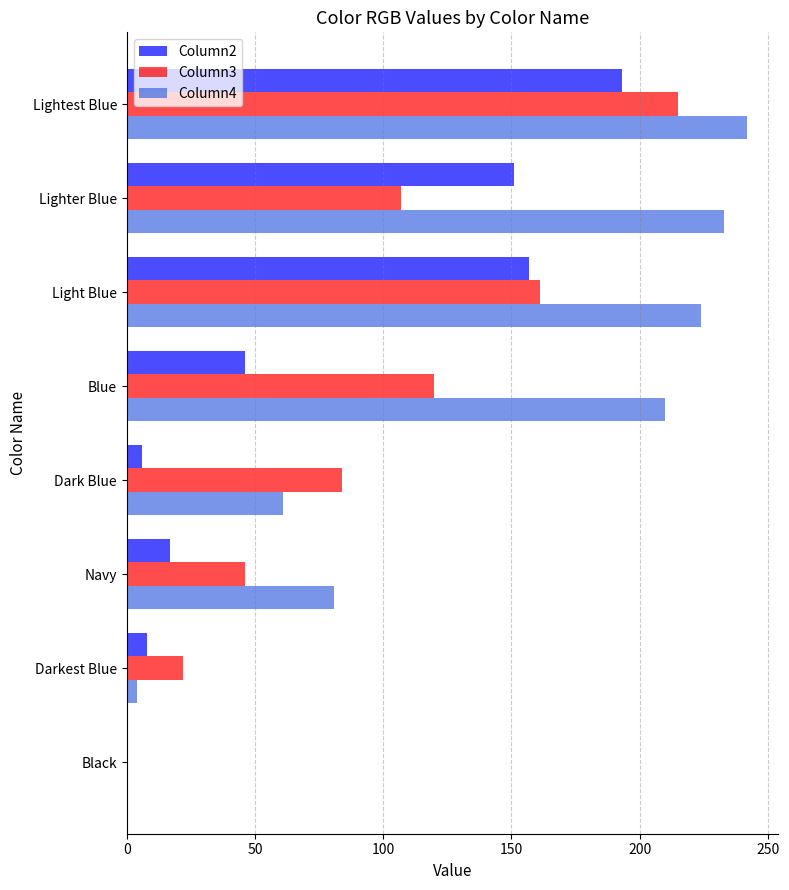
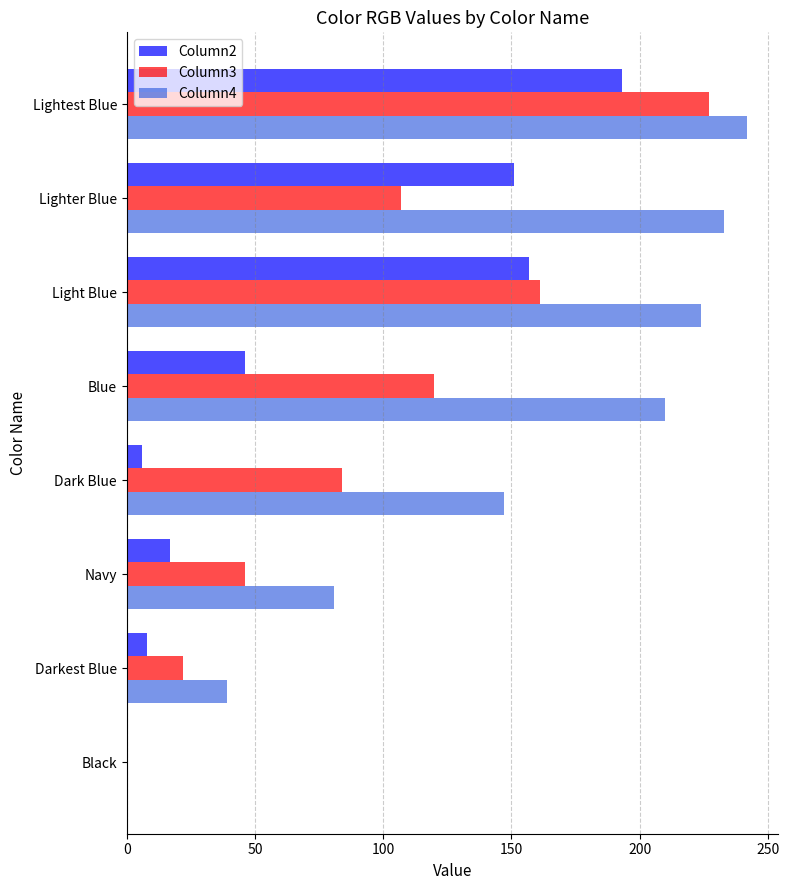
Column3, Lightest Blue: 215 -> 227
Column4, Dark Blue: 61 -> 147
Column4, Darkest Blue: 4 -> 39
